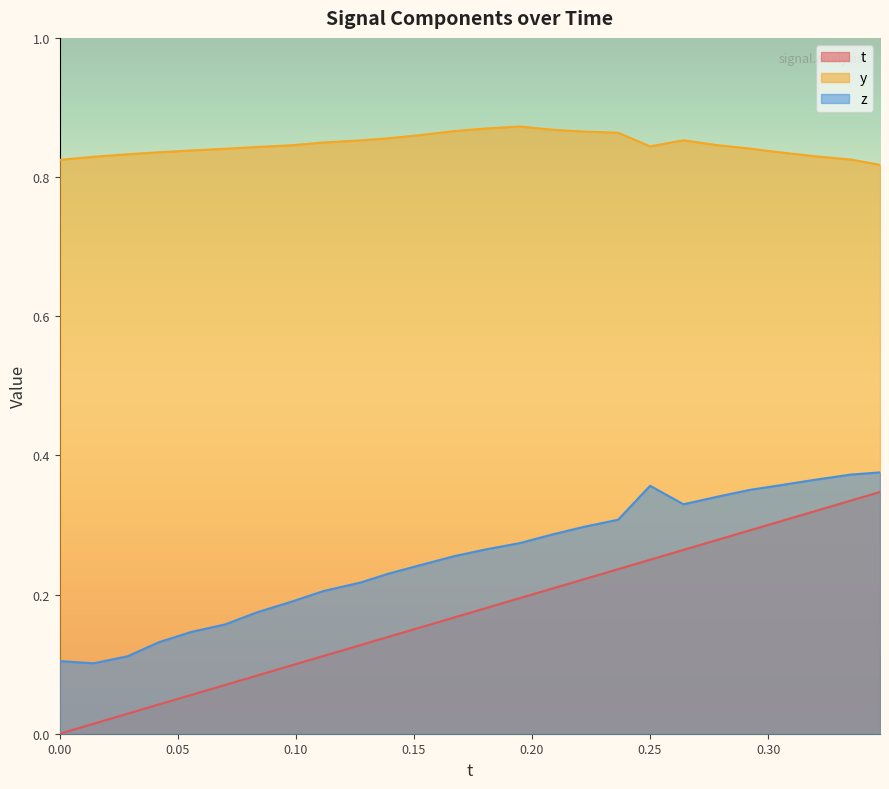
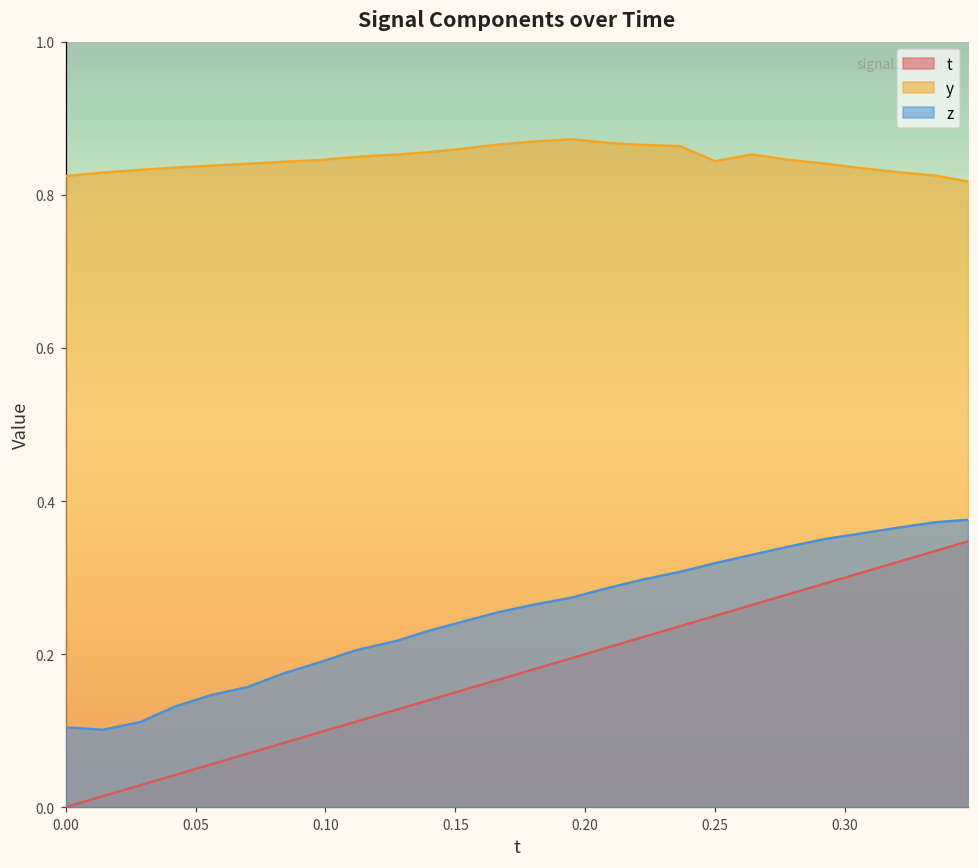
z, 0.25: 0.36 -> 0.32
